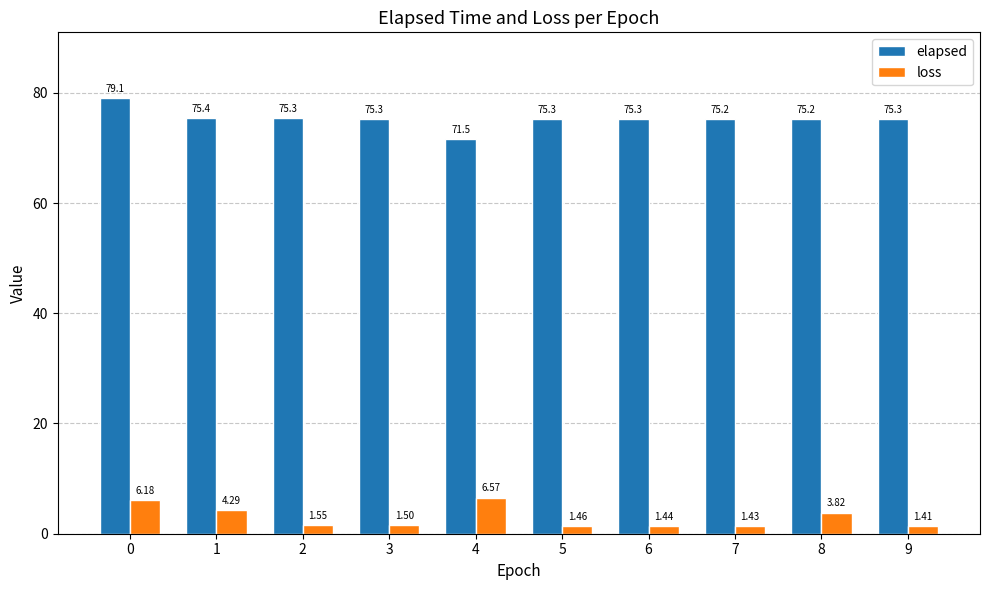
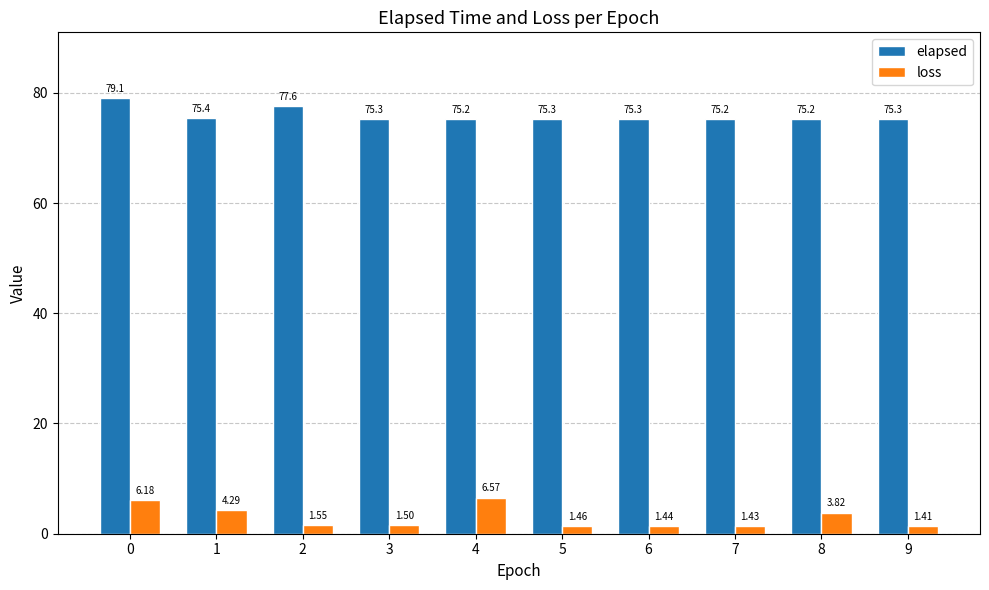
elapsed, 2: 75.3 -> 77.6
elapsed, 4: 71.5 -> 75.2
